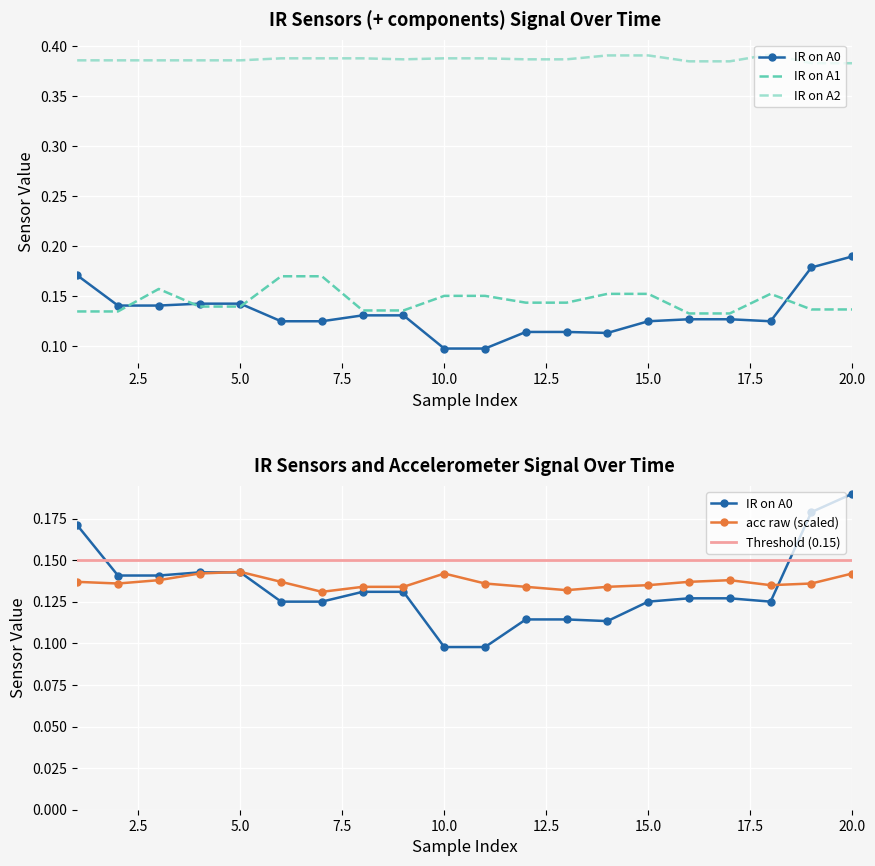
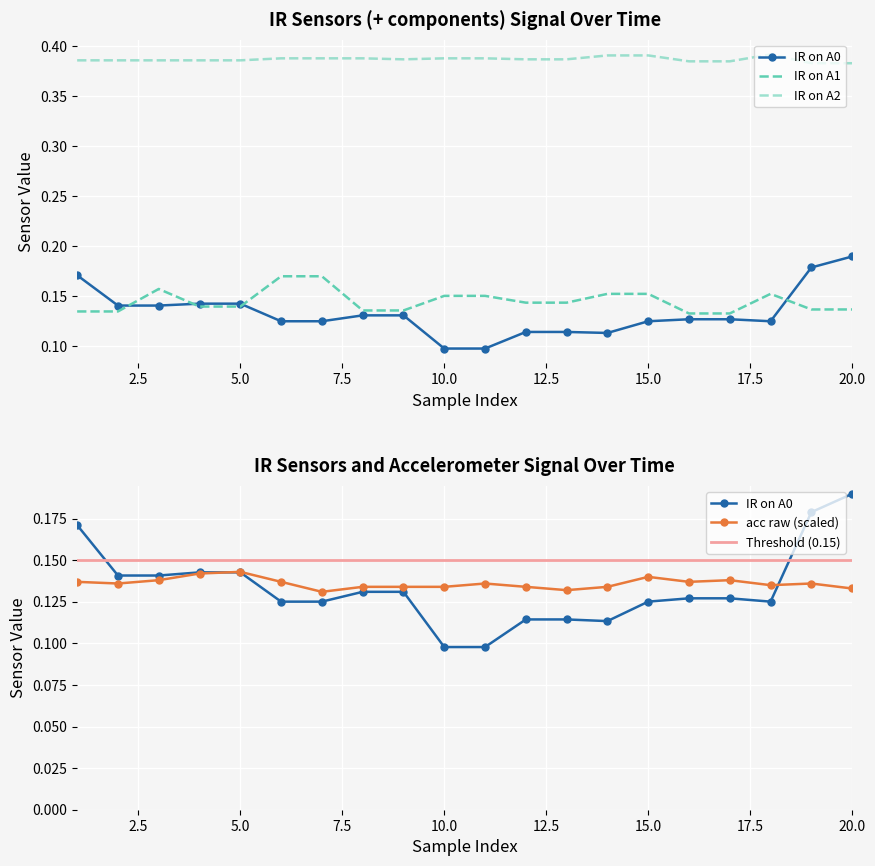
IR Sensors and Accelerometer Signal Over Time, acc raw (scaled), 10.0: 0.142 -> 0.134
IR Sensors and Accelerometer Signal Over Time, acc raw (scaled), 15.0: 0.135 -> 0.140
IR Sensors and Accelerometer Signal Over Time, acc raw (scaled), 20.0: 0.142 -> 0.133
